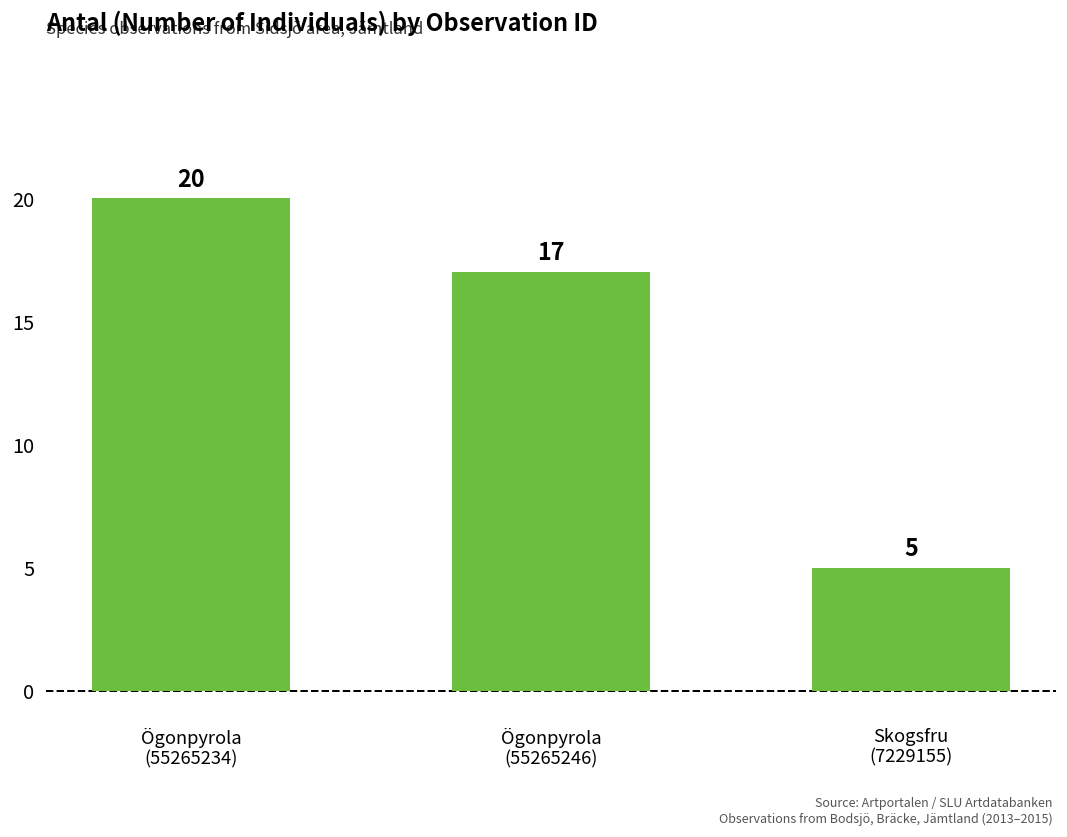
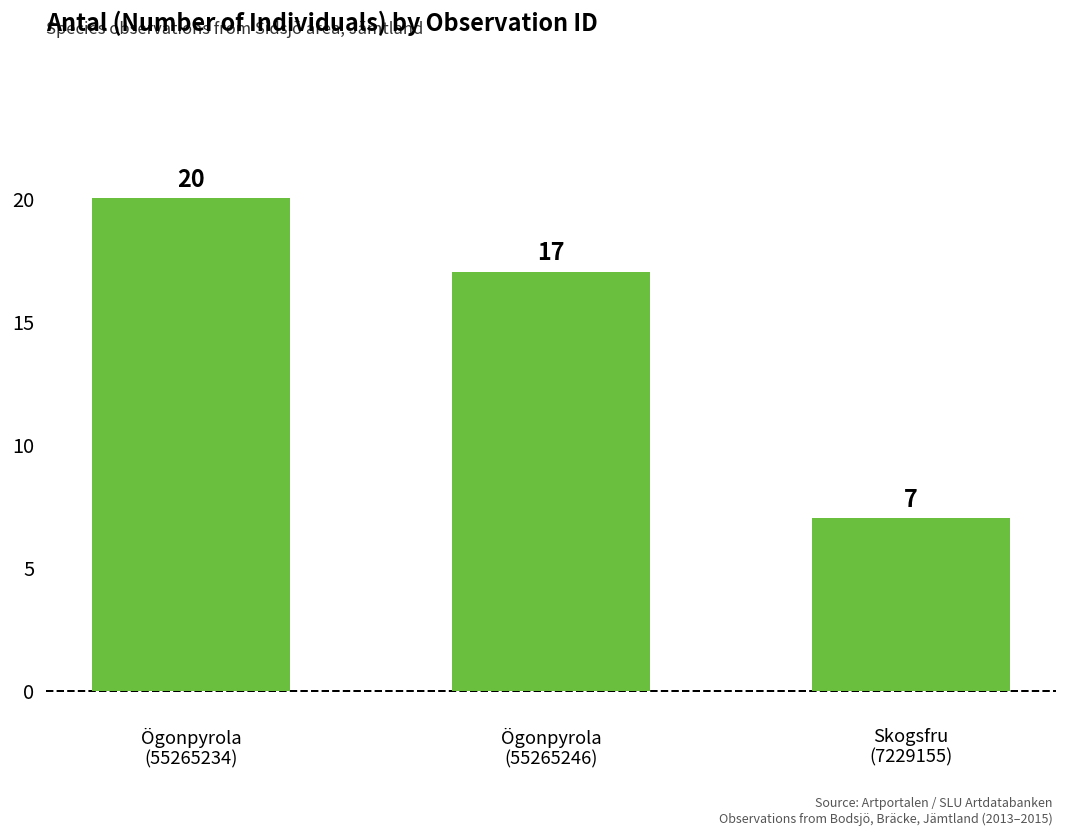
Skogsfru (7229155): 5 -> 7
